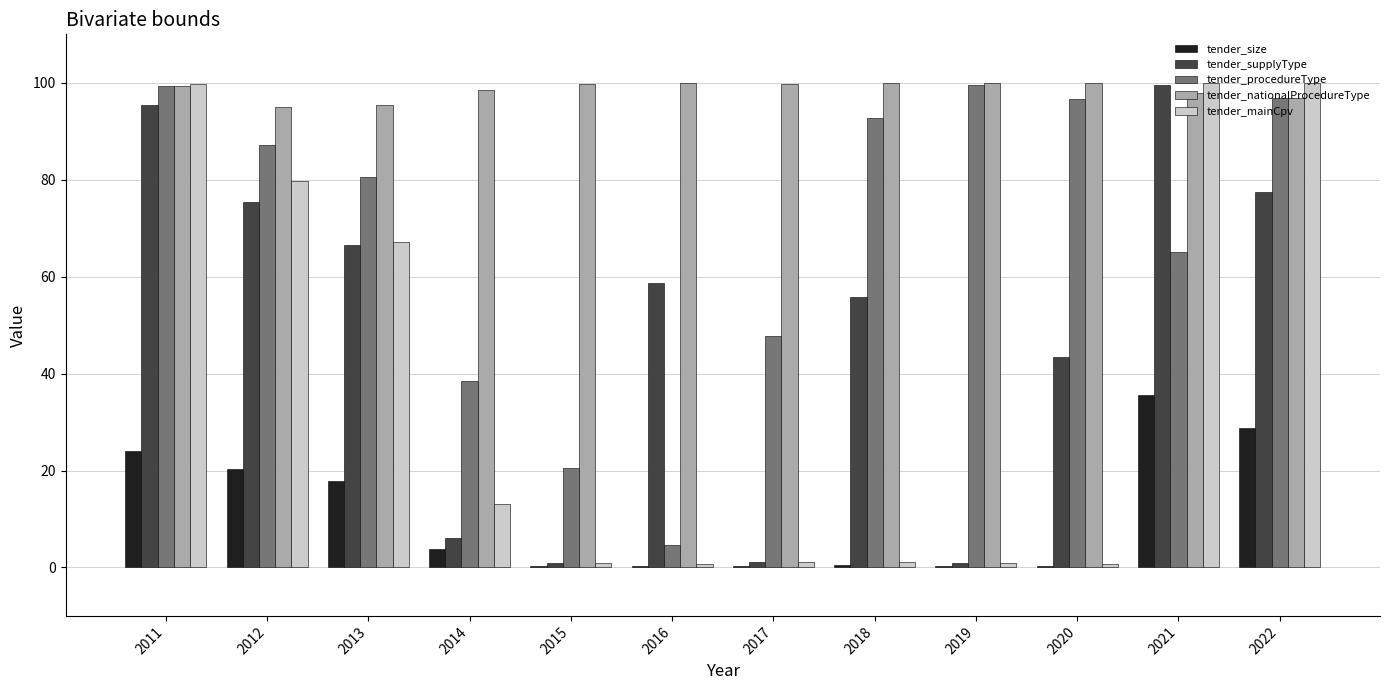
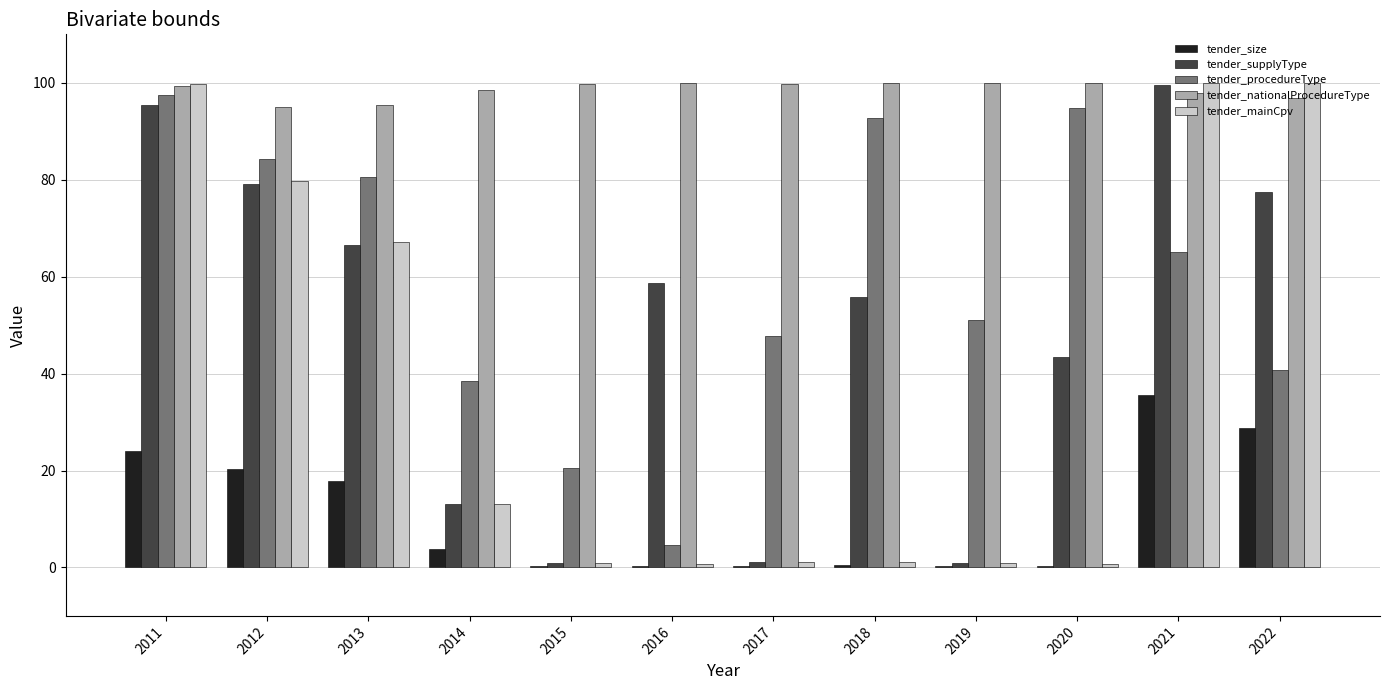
tender_procedureType, 2011: 99 -> 97
tender_supplyType, 2012: 75 -> 79
tender_procedureType, 2012: 87 -> 84
tender_supplyType, 2014: 6 -> 13
tender_procedureType, 2019: 100 -> 51
tender_procedureType, 2020: 97 -> 95
tender_procedureType, 2022: 97 -> 41
